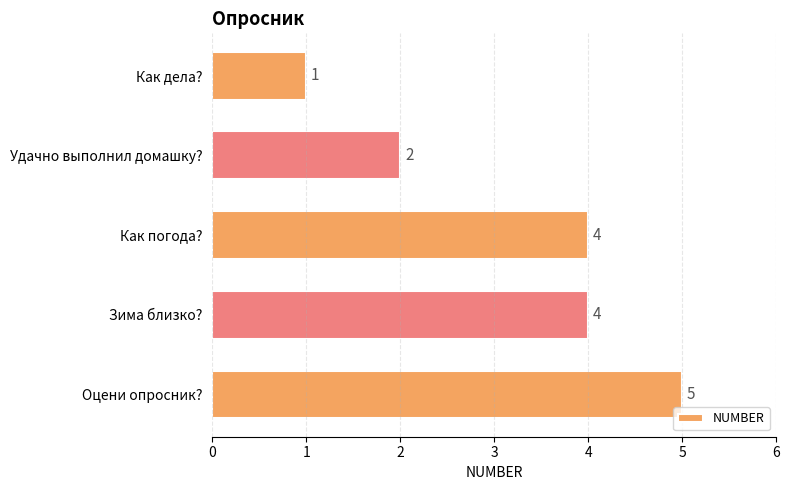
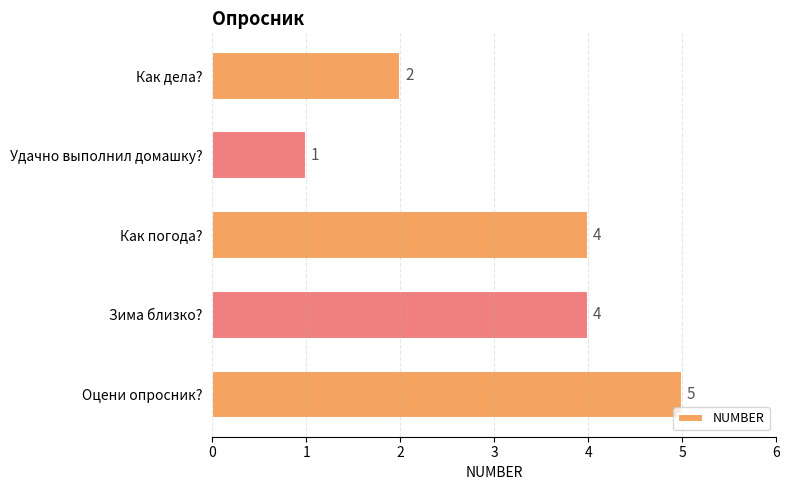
Как дела?: 1 -> 2
Удачно выполнил домашку?: 2 -> 1
